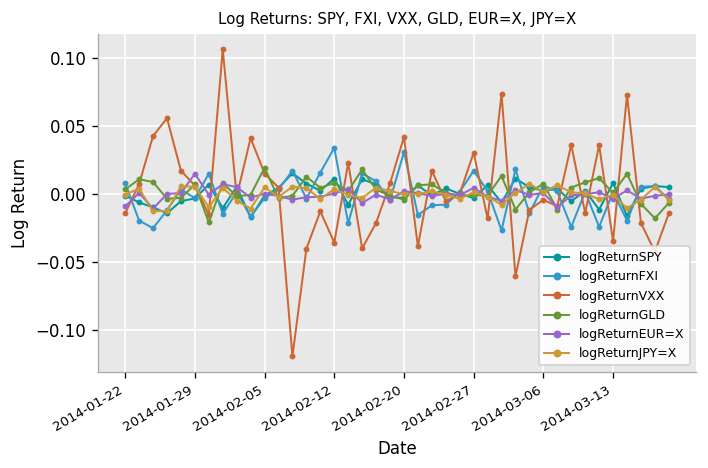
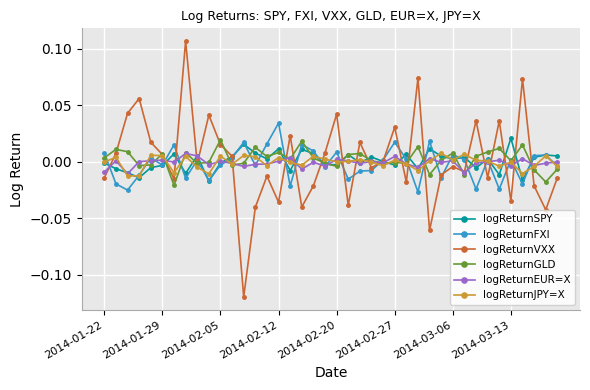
logReturnEUR=X, 2014-01-29: 0.015 -> 0.002
logReturnFXI, 2014-02-20: 0.031 -> 0.009
logReturnSPY, 2014-03-13: 0.008 -> 0.021
